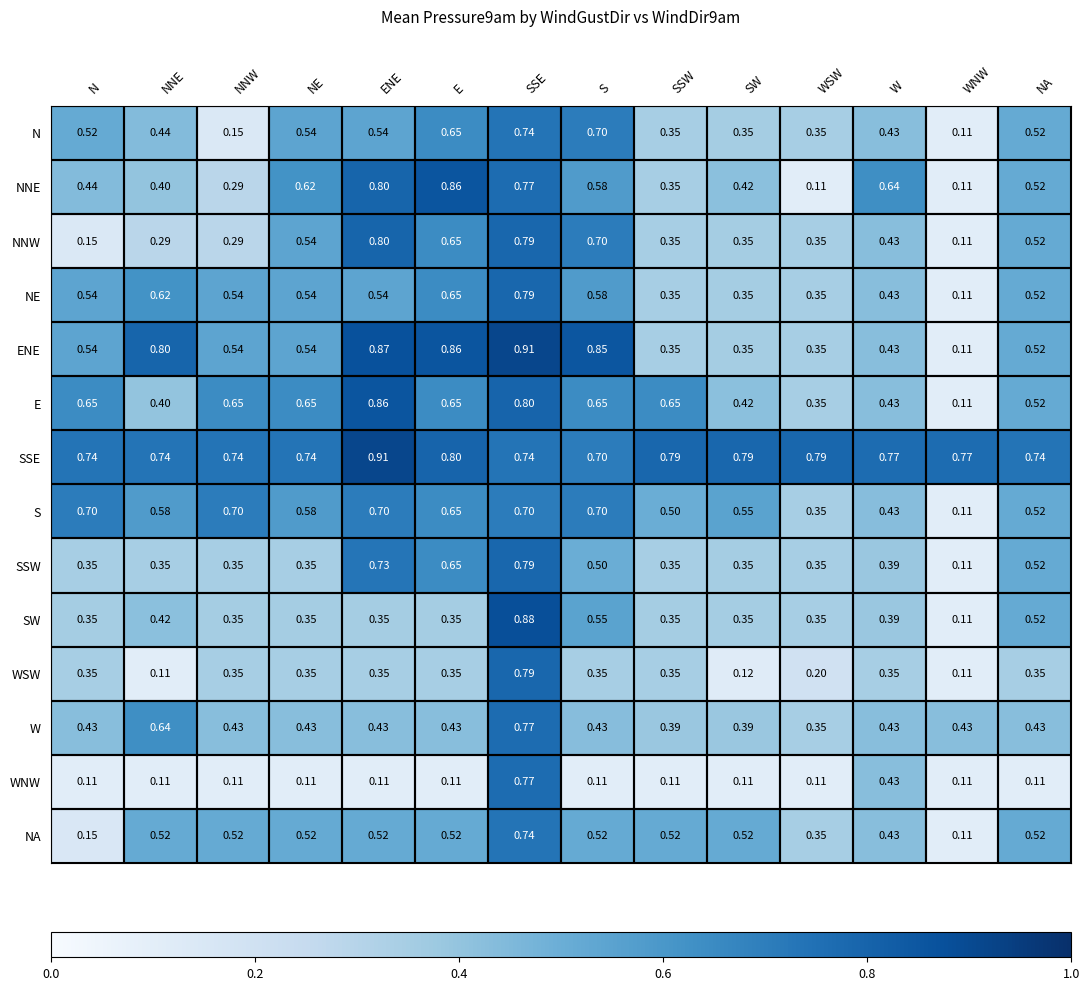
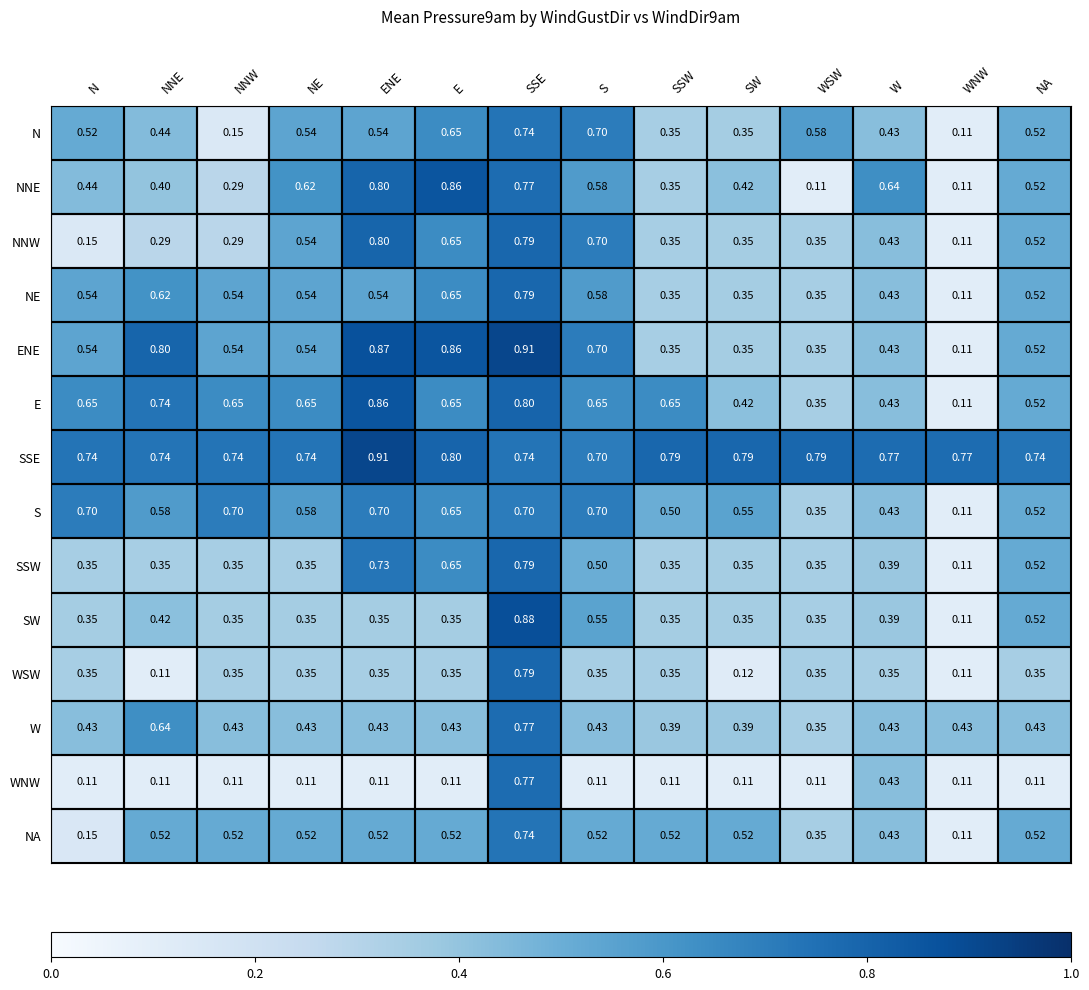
N, WSW: 0.35 -> 0.58
ENE, S: 0.85 -> 0.70
E, NNE: 0.40 -> 0.74
WSW, WSW: 0.20 -> 0.35
